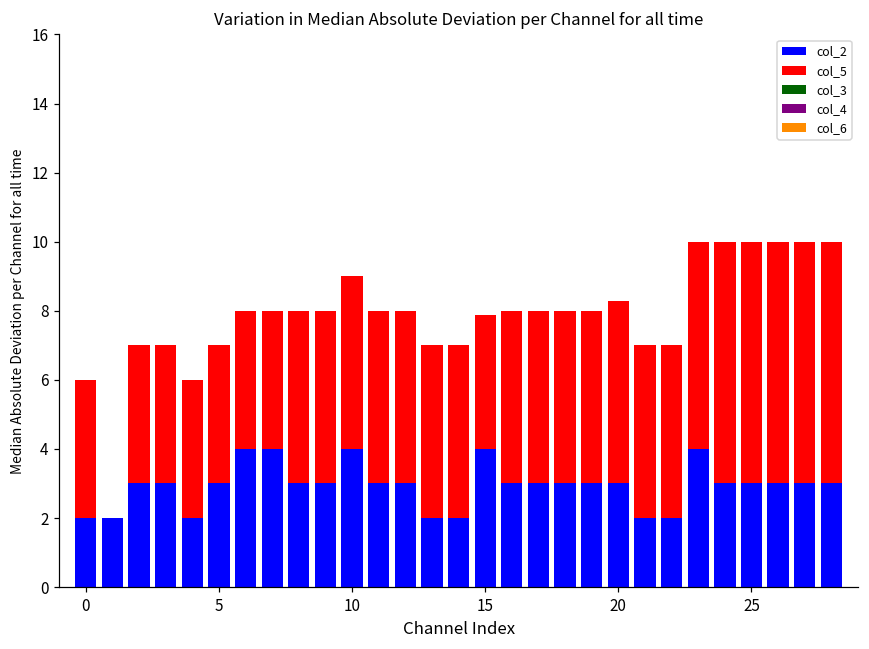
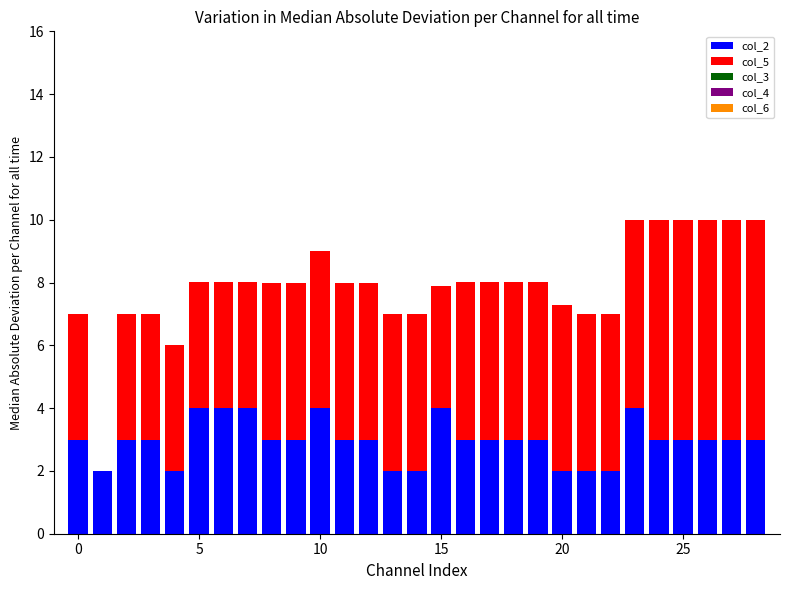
col_2, 0: 2 -> 3
col_2, 5: 3 -> 4
col_2, 20: 3 -> 2
